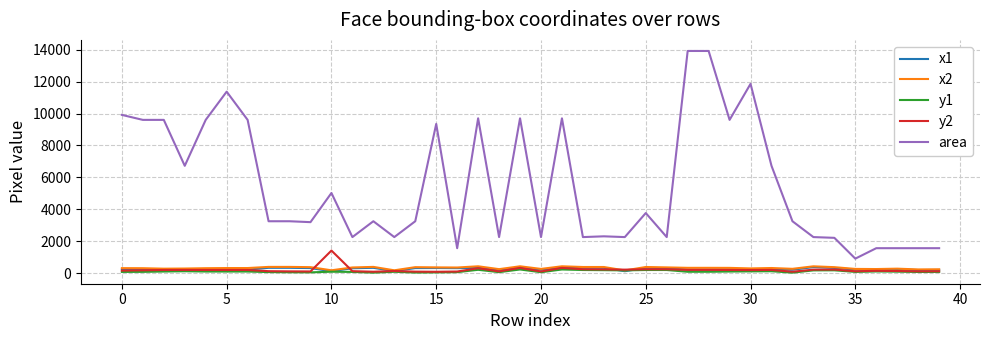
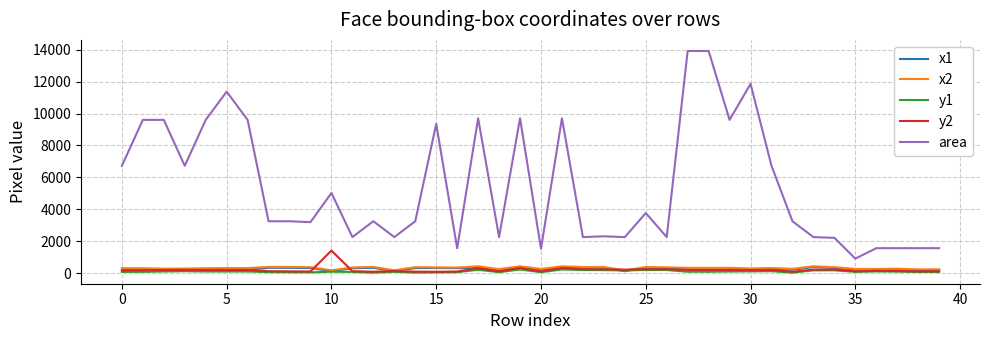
area, 0: 9900 -> 6700
area, 20: 2300 -> 1500
